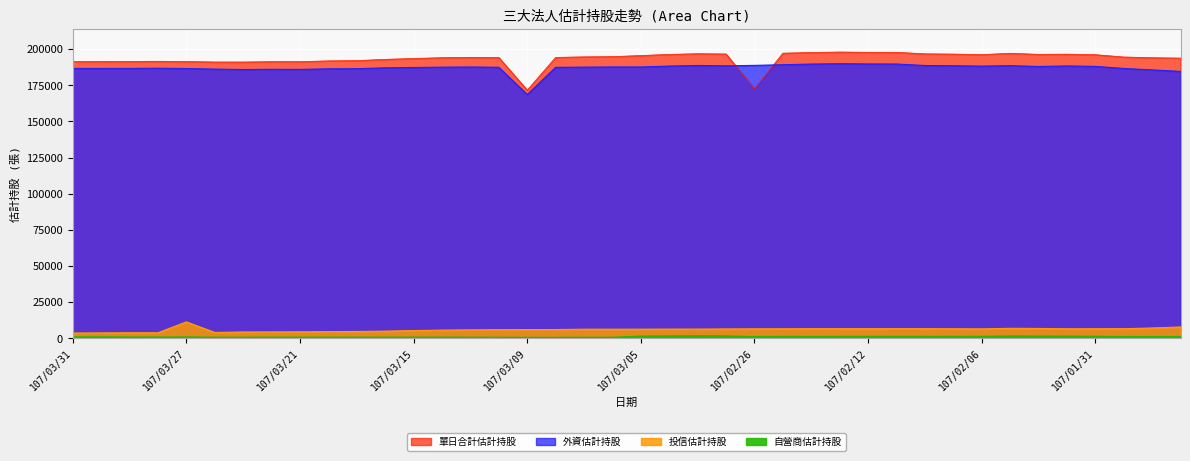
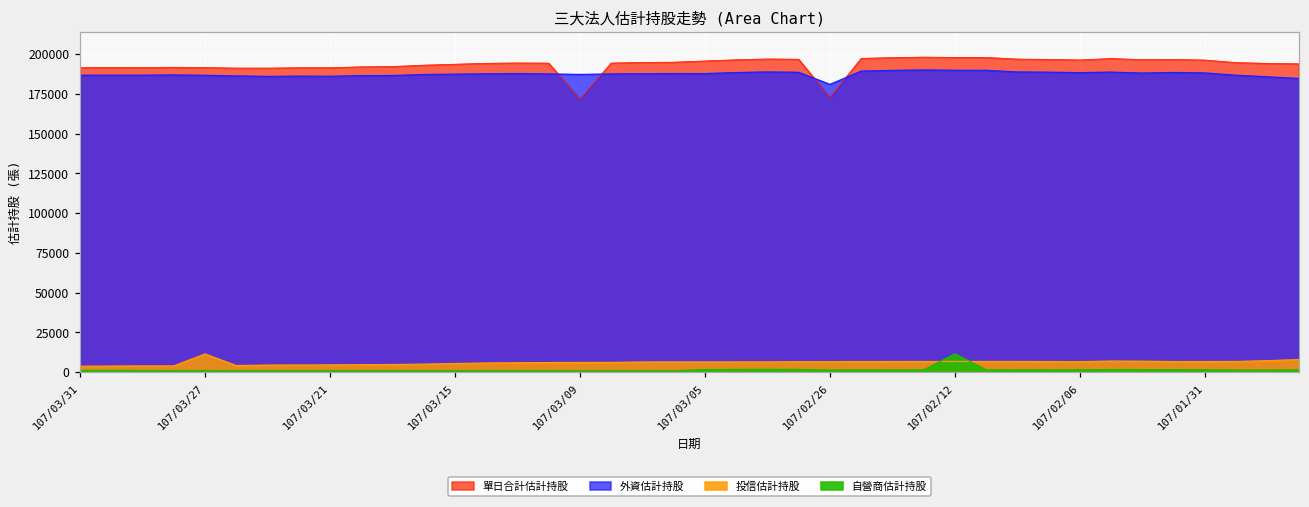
外資估計持股, 107/03/09: 169000 -> 187000
外資估計持股, 107/02/26: 189000 -> 181000
自營商估計持股, 107/02/12: 1000 -> 11000
